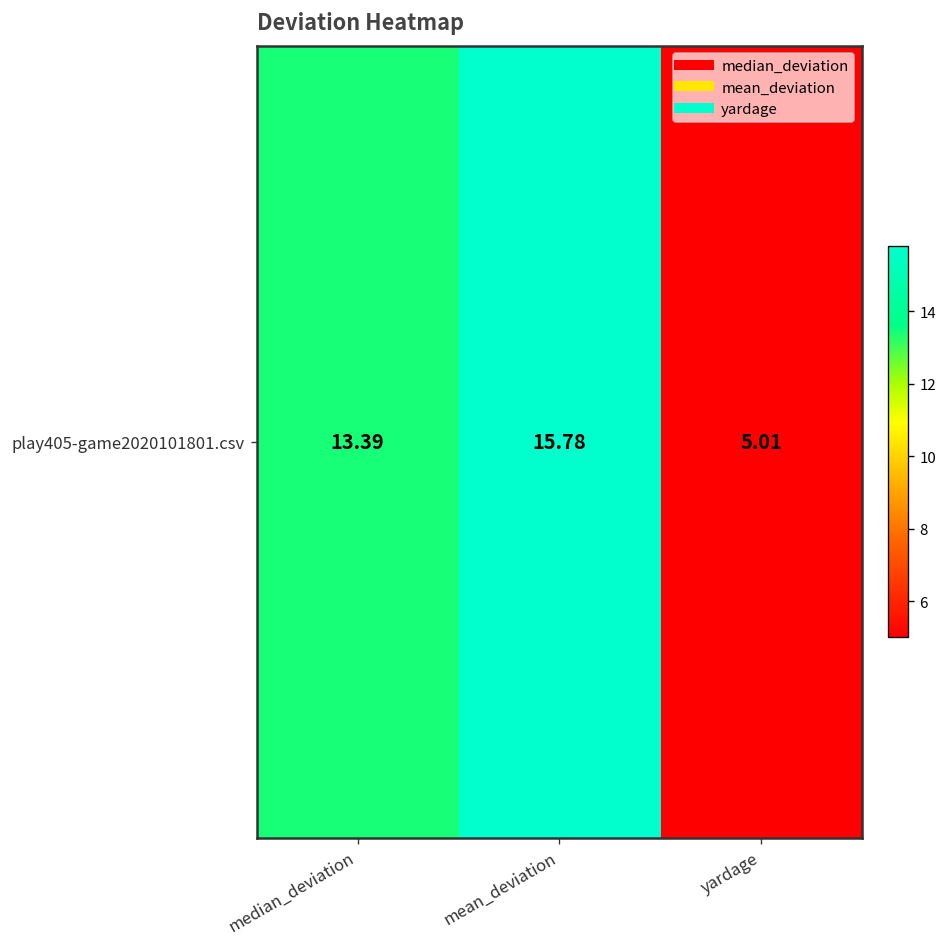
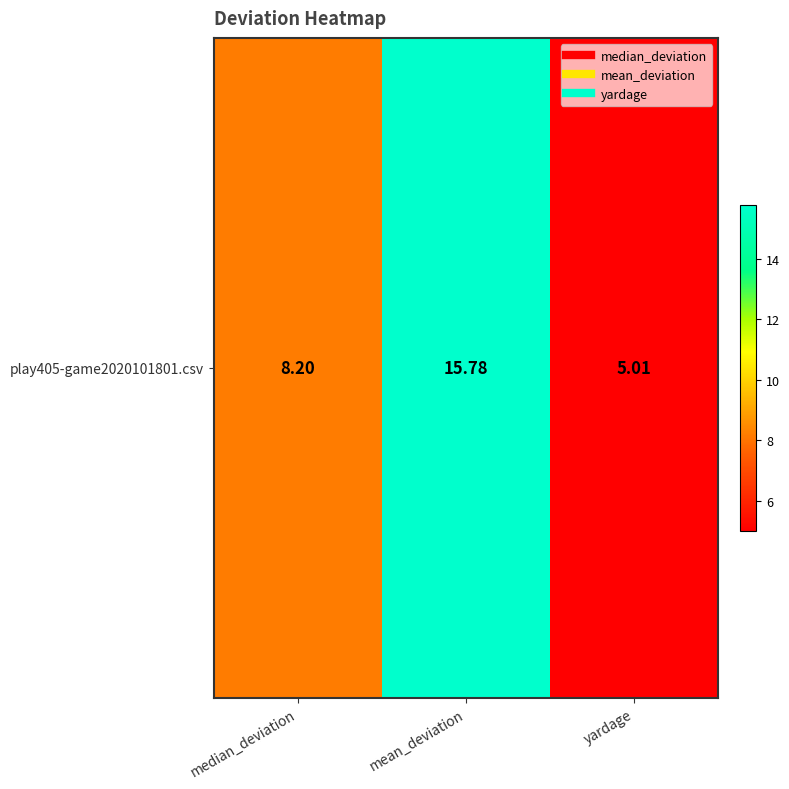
play405-game2020101801.csv, median_deviation: 13.39 -> 8.20
